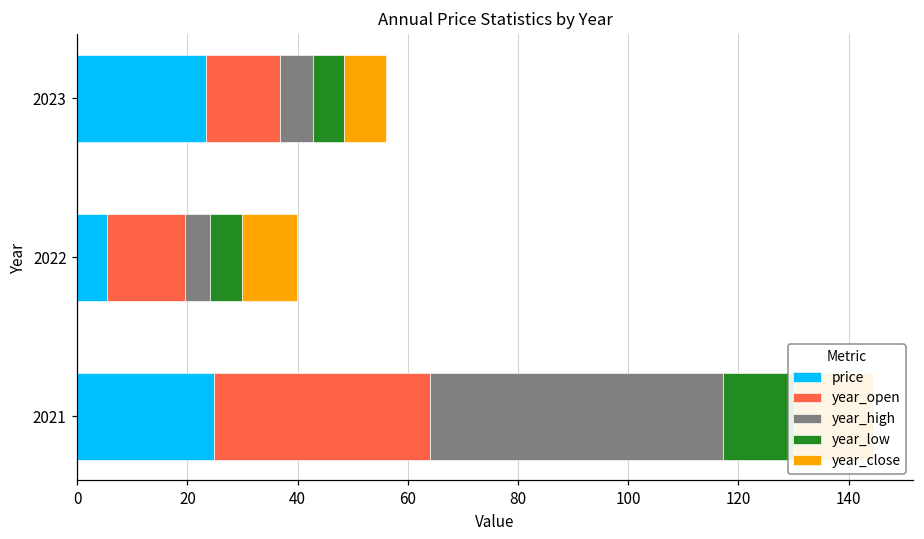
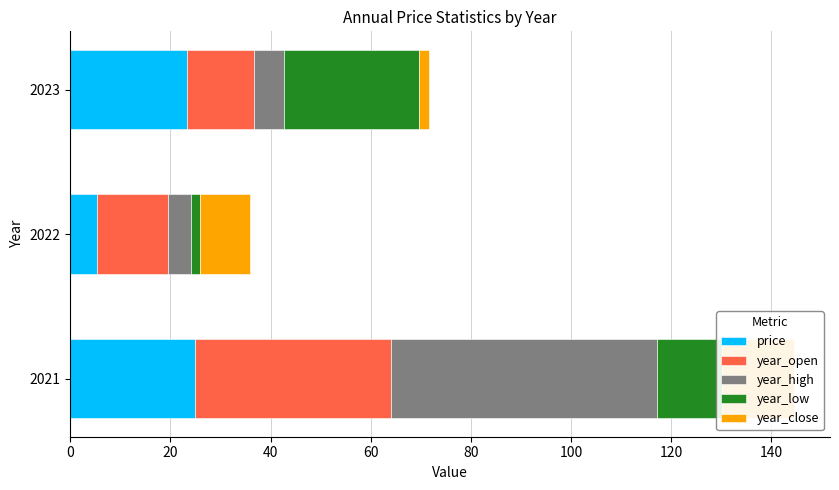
year_low, 2023: 6 -> 27
year_close, 2023: 8 -> 2
year_low, 2022: 6 -> 2
